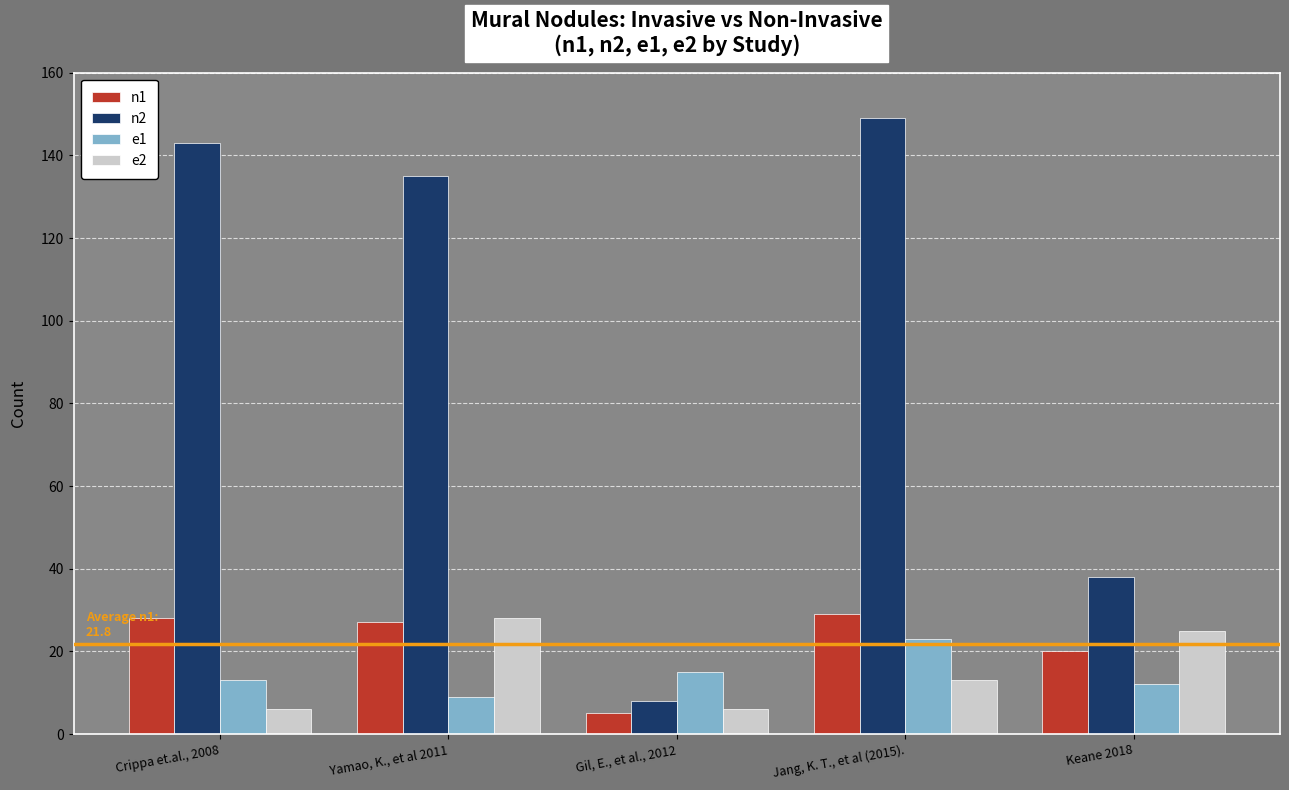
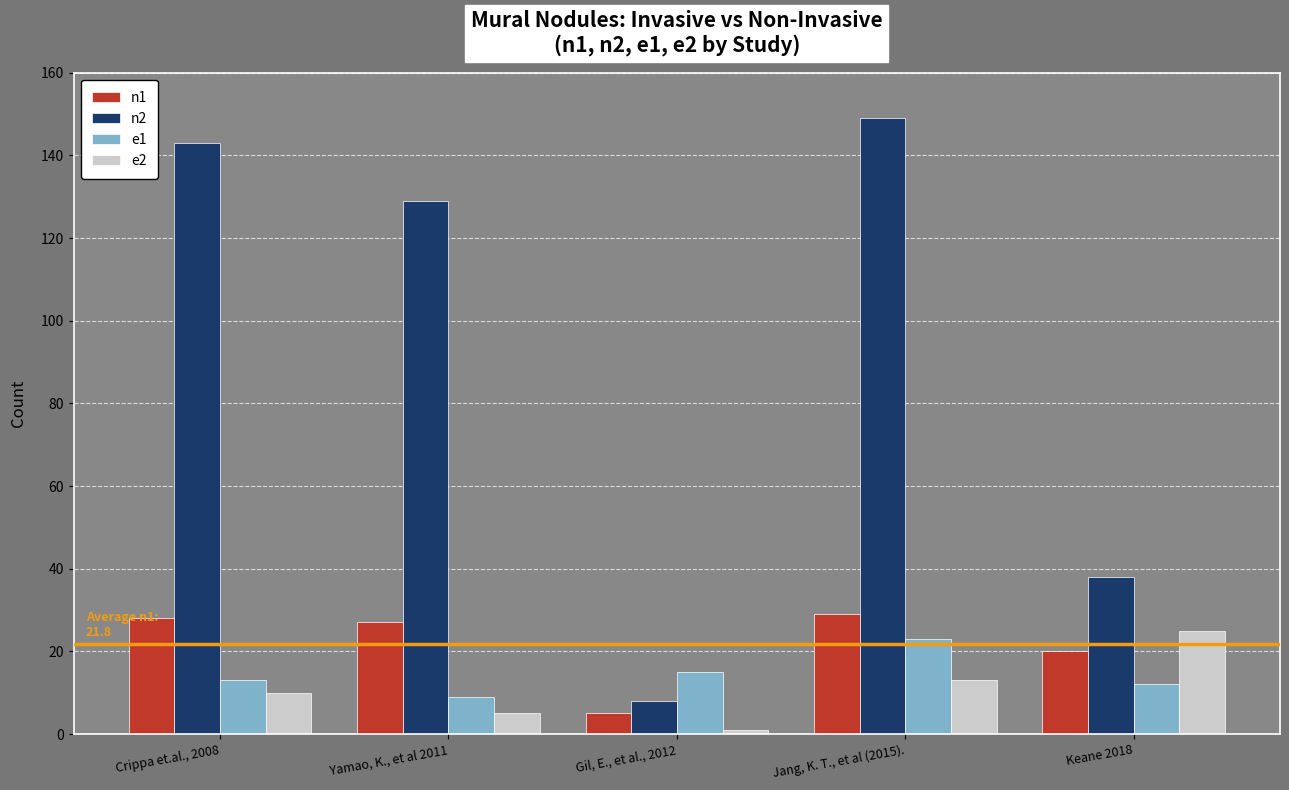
e2, Crippa et.al., 2008: 6 -> 10
n2, Yamao, K., et al 2011: 135 -> 129
e2, Yamao, K., et al 2011: 28 -> 5
e2, Gil, E., et al., 2012: 6 -> 1
